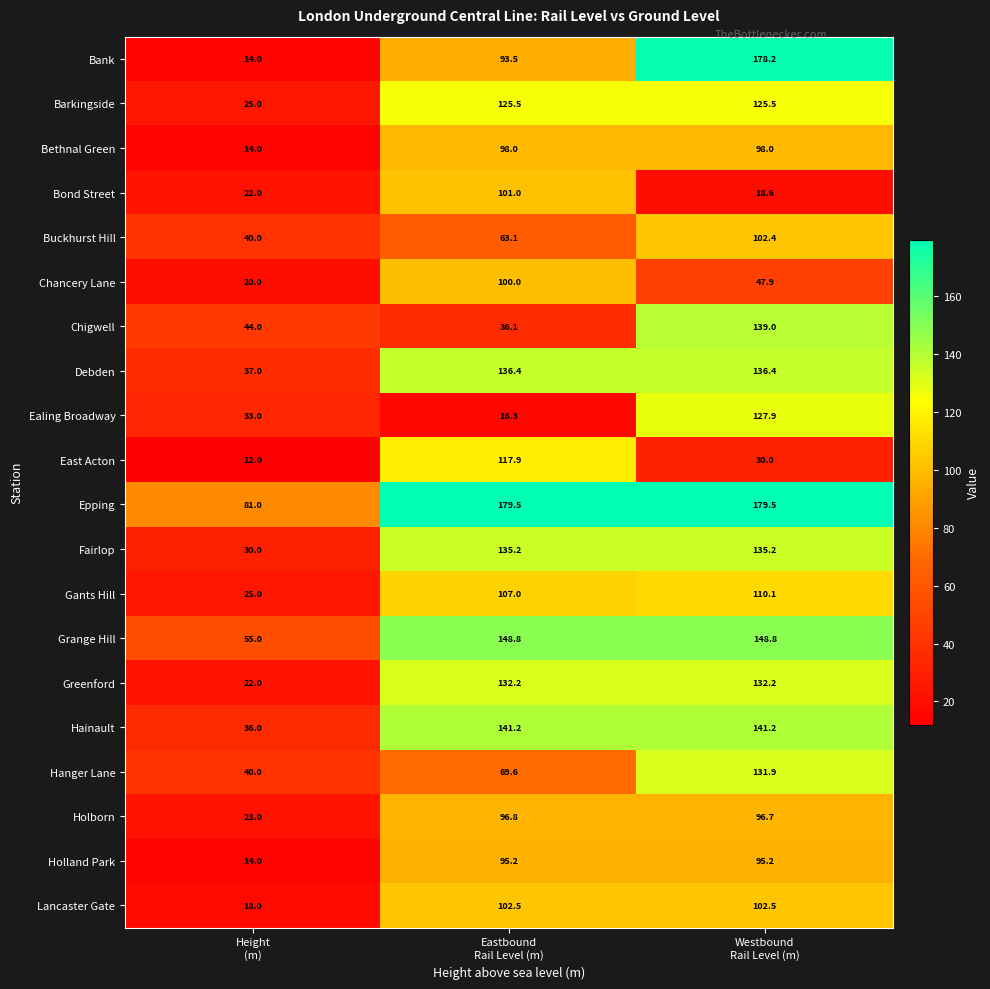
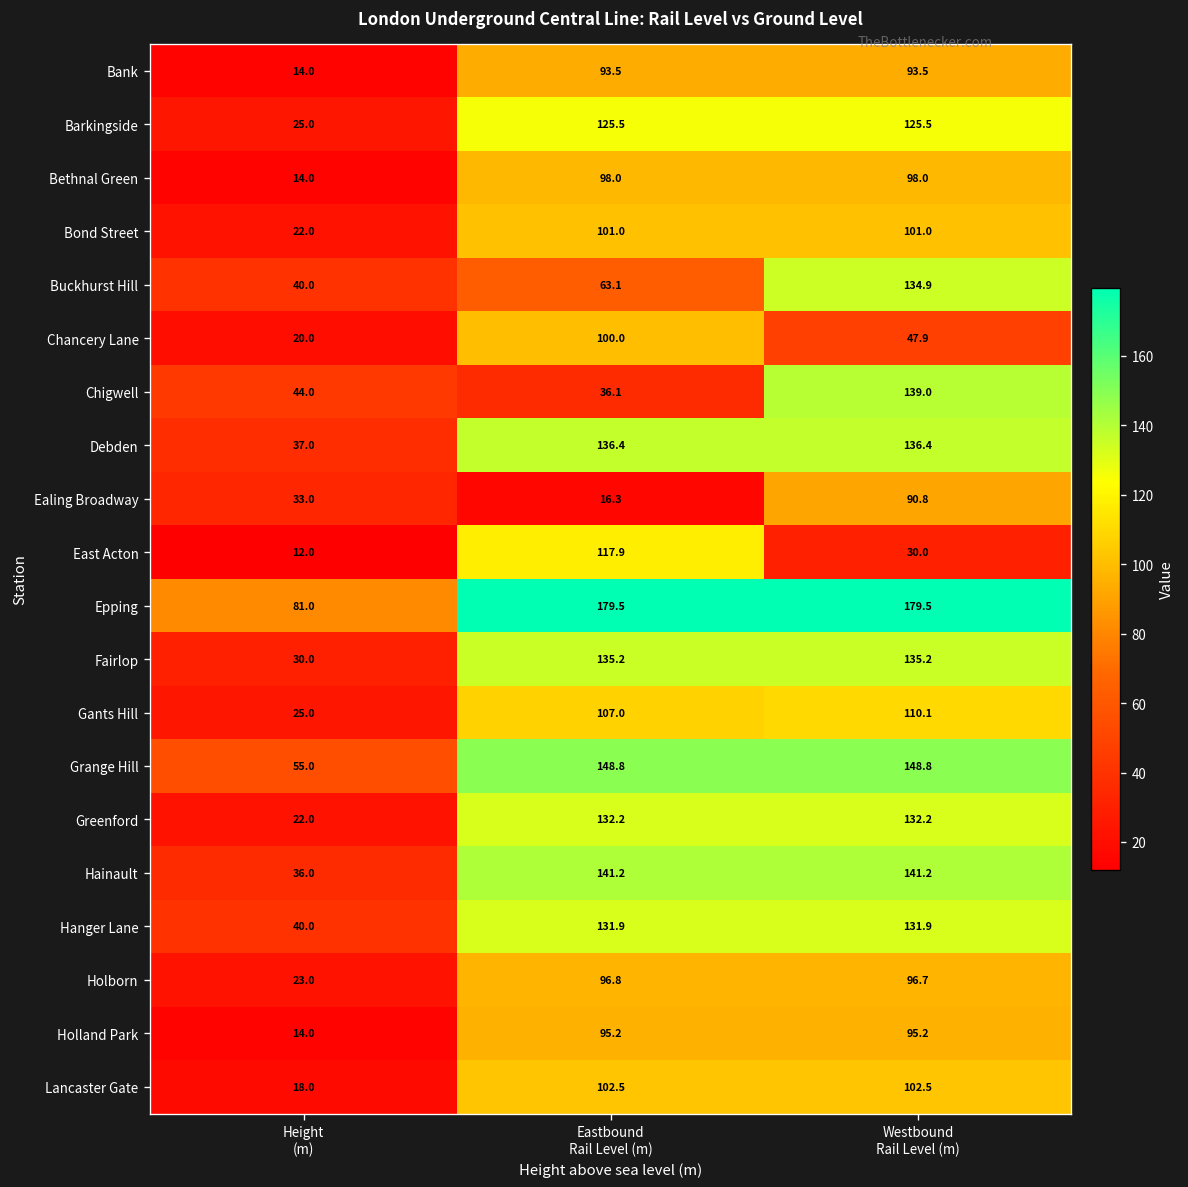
Bank, Westbound Rail Level (m): 178.2 -> 93.5
Bond Street, Westbound Rail Level (m): 18.6 -> 101.0
Buckhurst Hill, Westbound Rail Level (m): 102.4 -> 134.9
Ealing Broadway, Westbound Rail Level (m): 127.9 -> 90.8
Hanger Lane, Eastbound Rail Level (m): 69.6 -> 131.9
